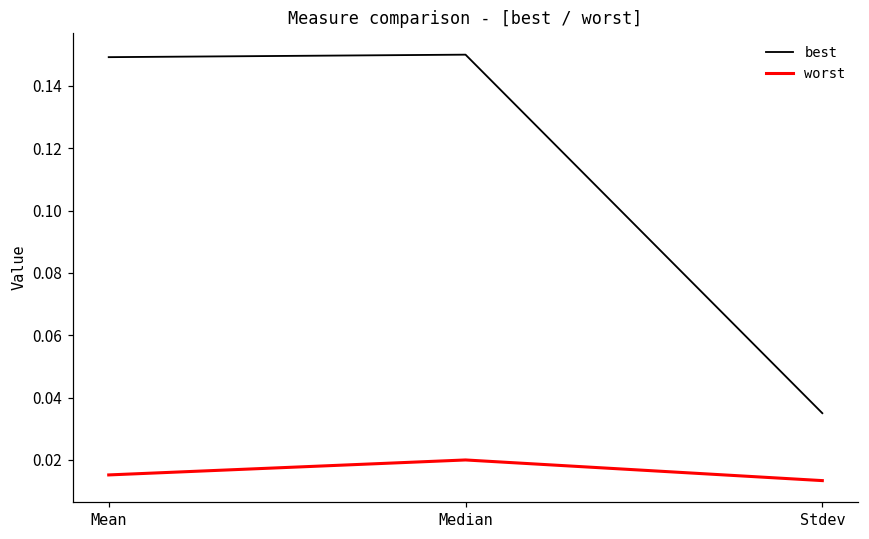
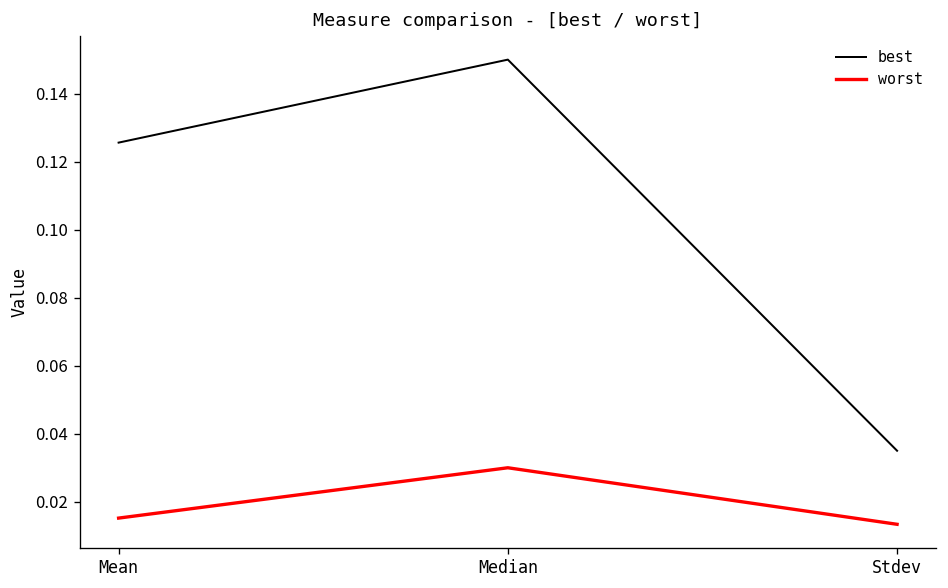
best, Mean: 0.149 -> 0.126
worst, Median: 0.02 -> 0.03
